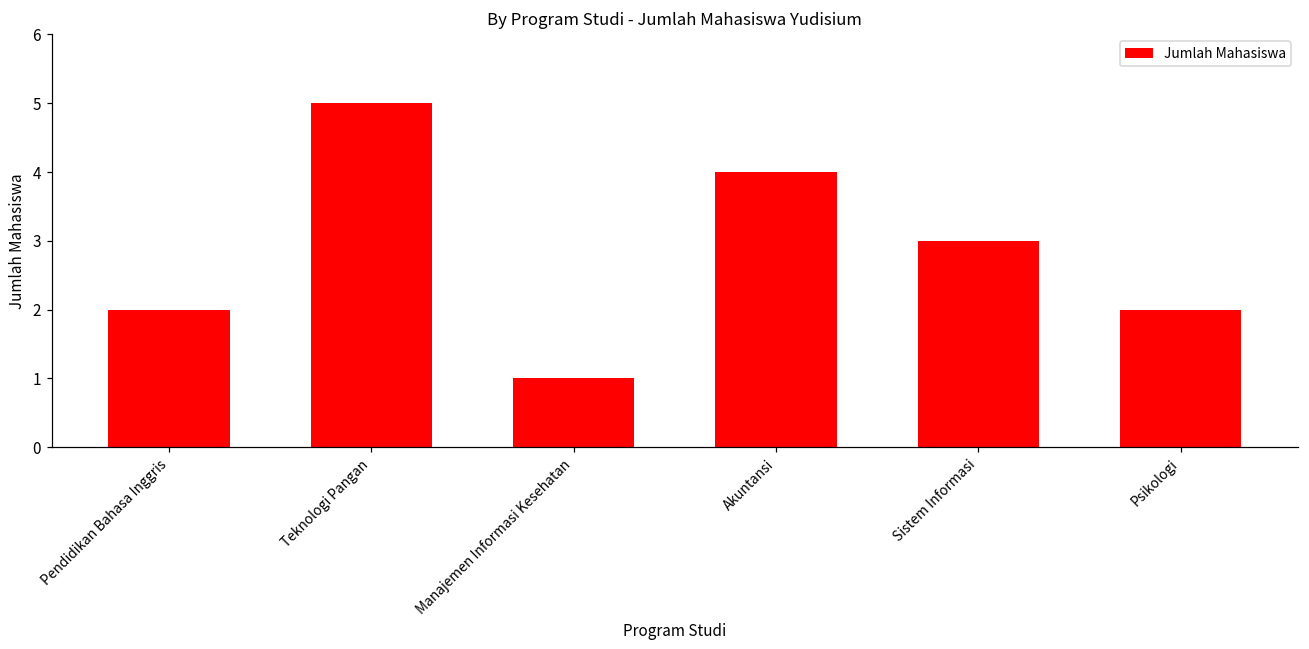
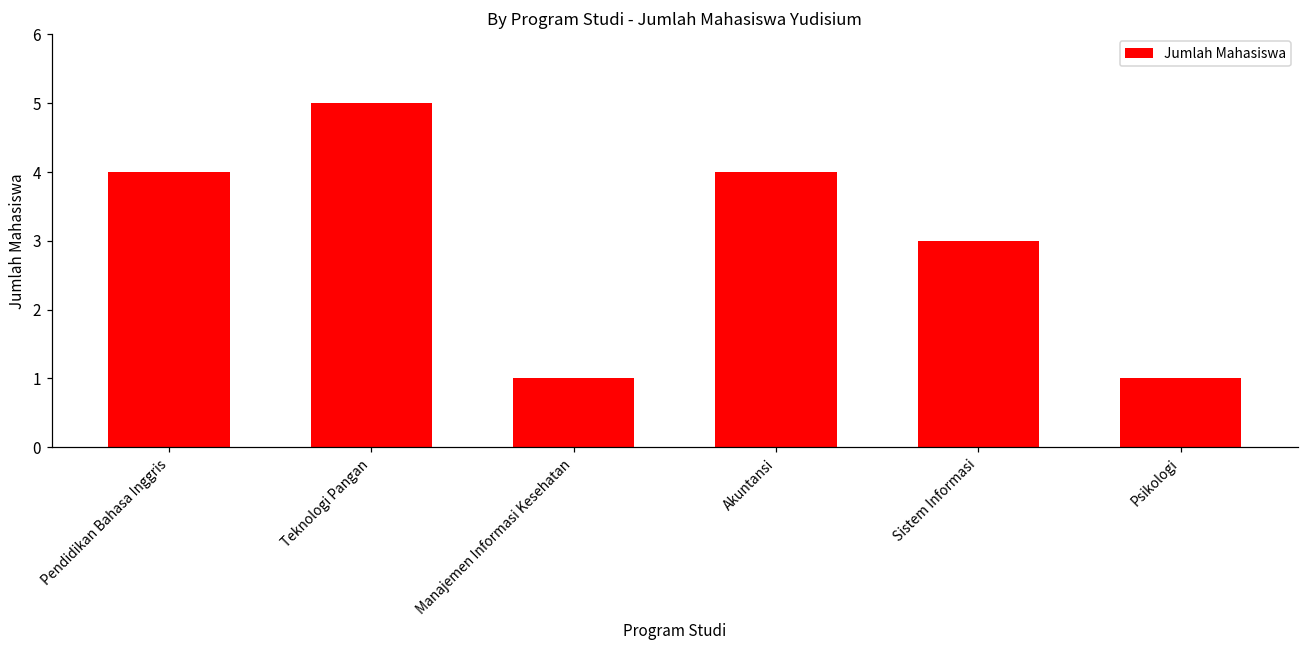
Pendidikan Bahasa Inggris: 2 -> 4
Psikologi: 2 -> 1
